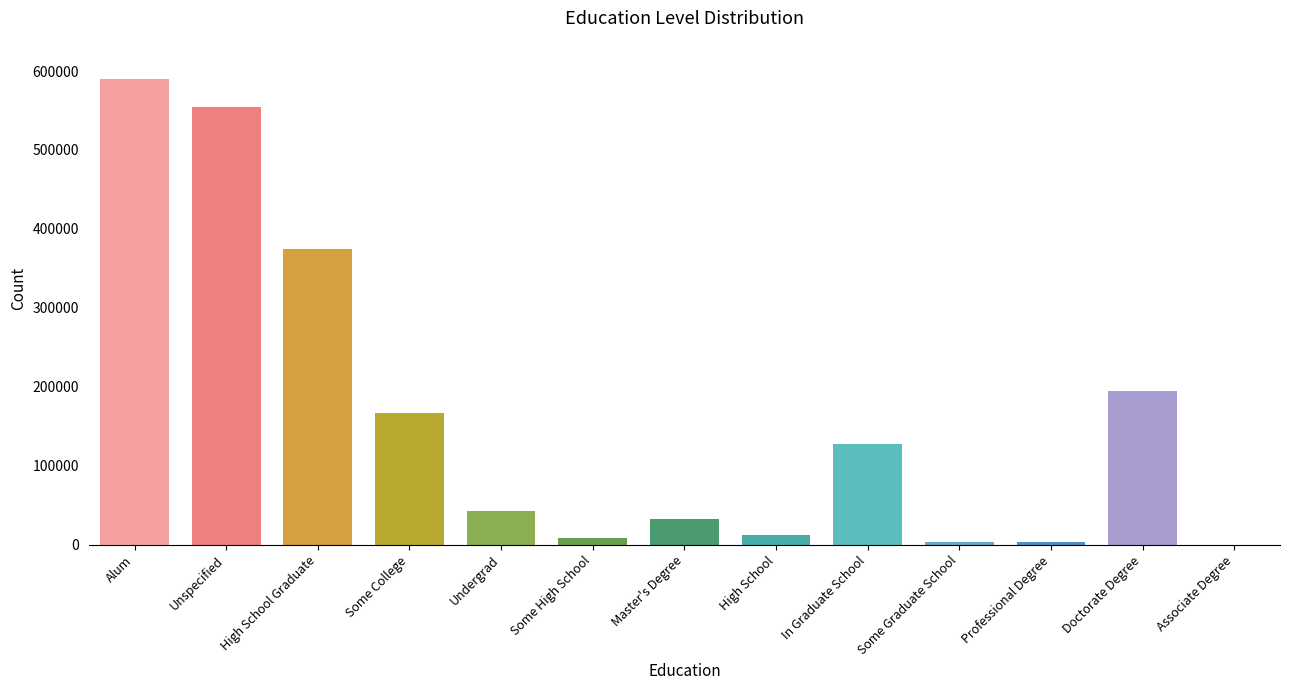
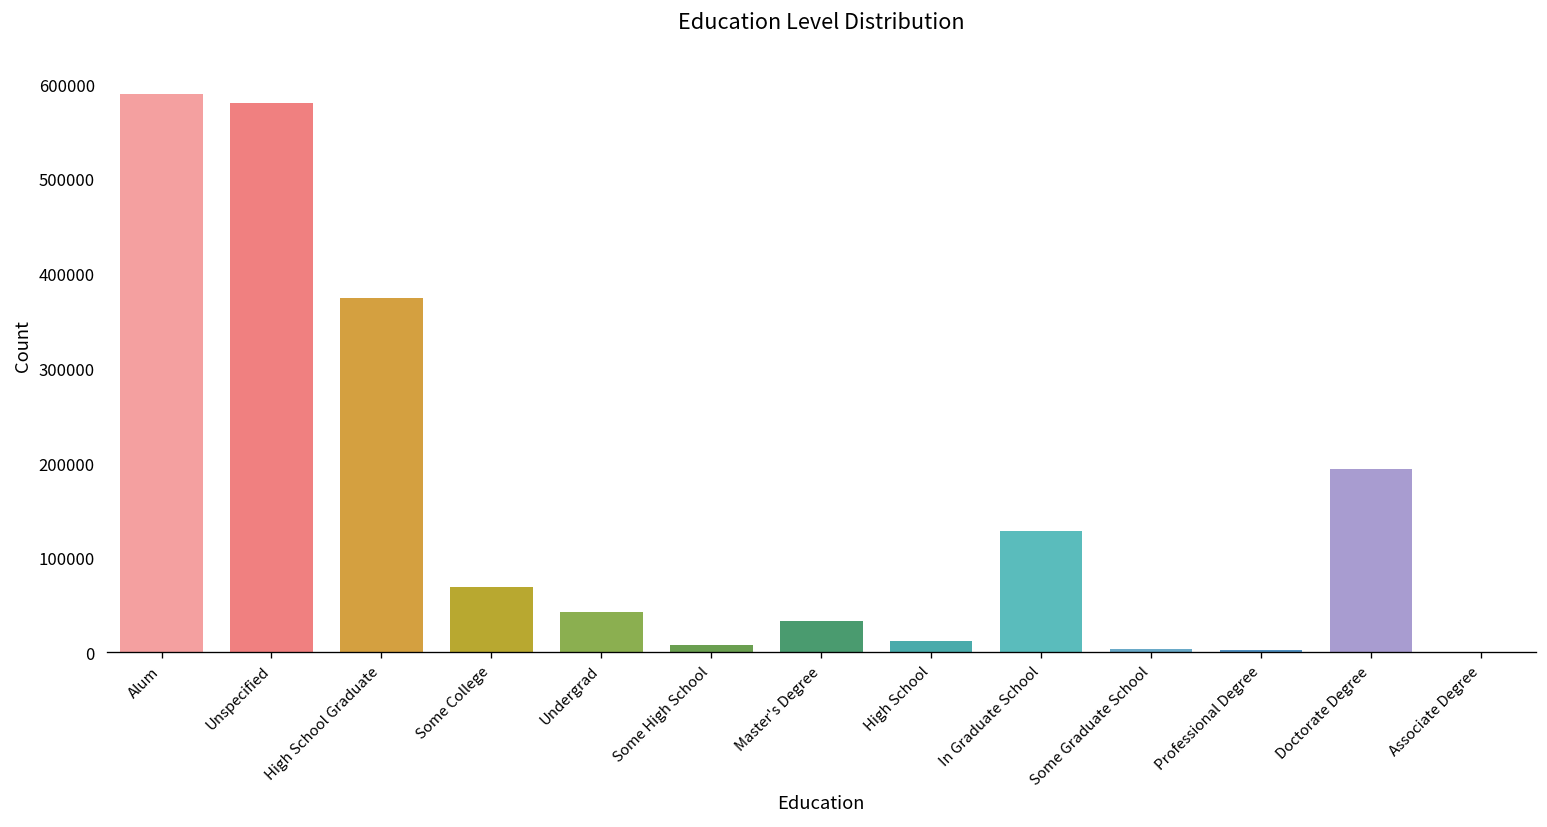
Unspecified: 550000 -> 580000
Some College: 170000 -> 70000
